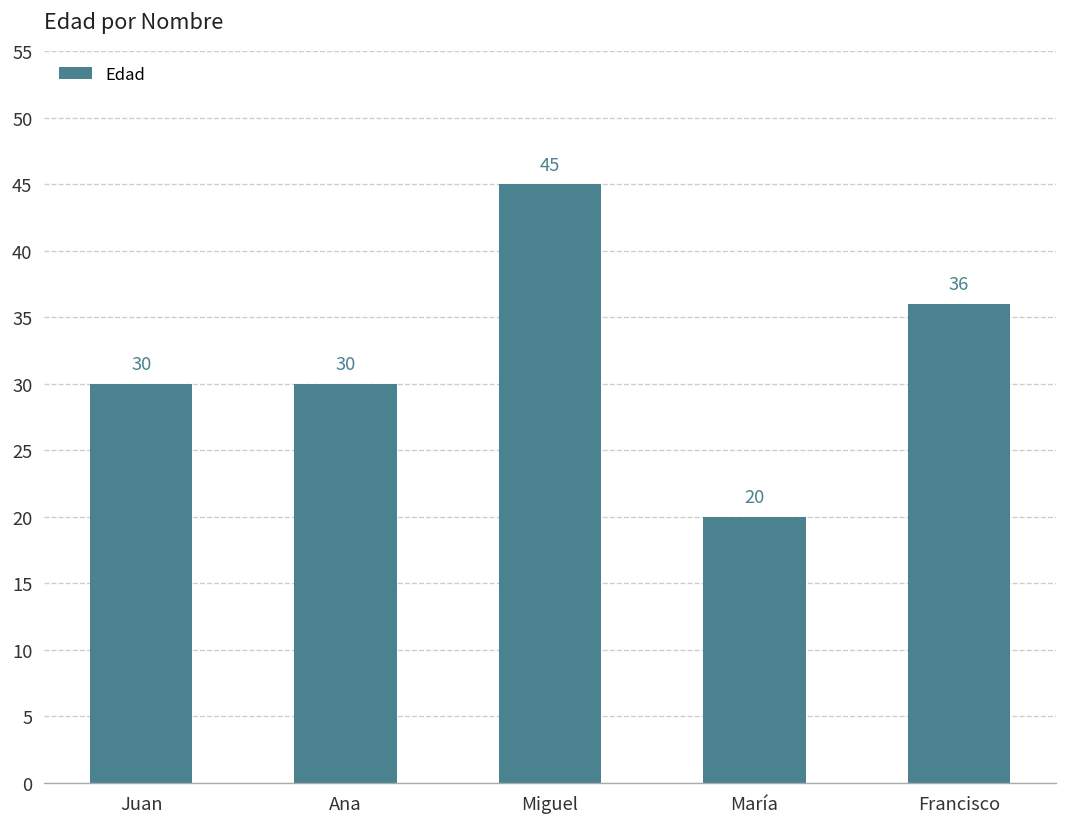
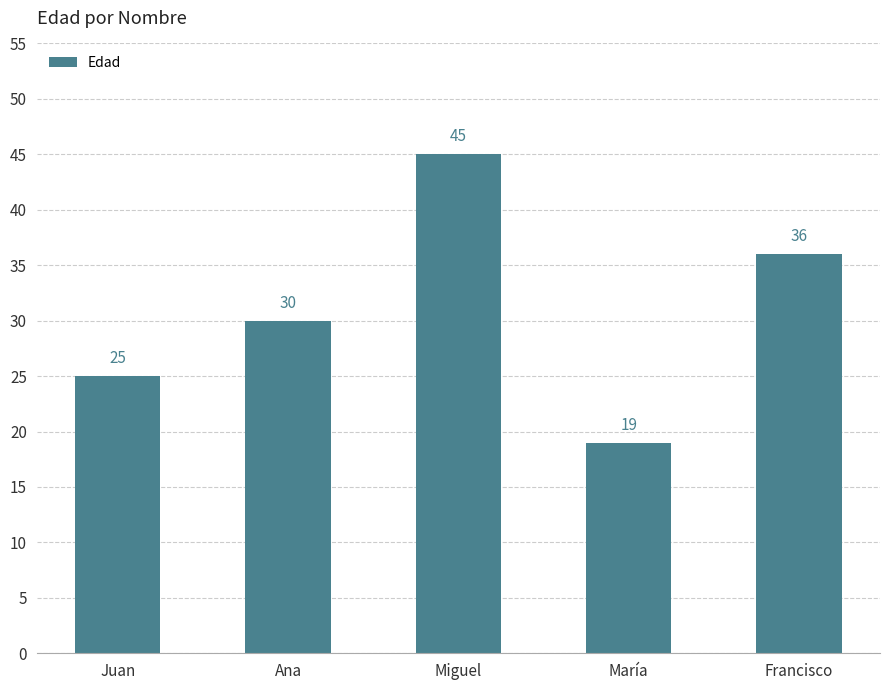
Juan: 30 -> 25
María: 20 -> 19
